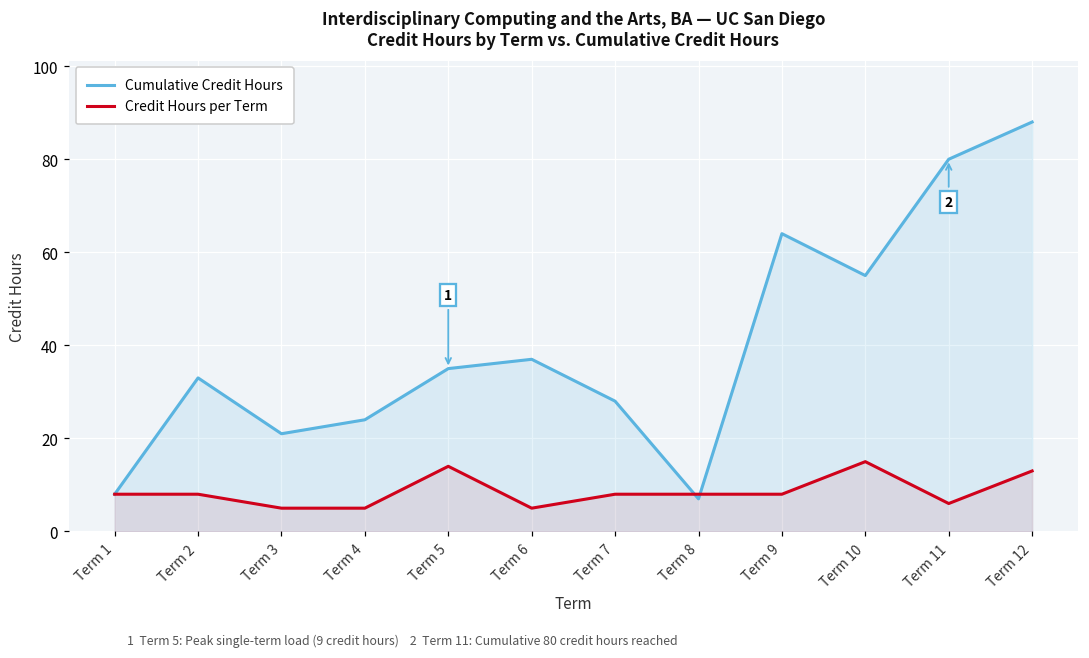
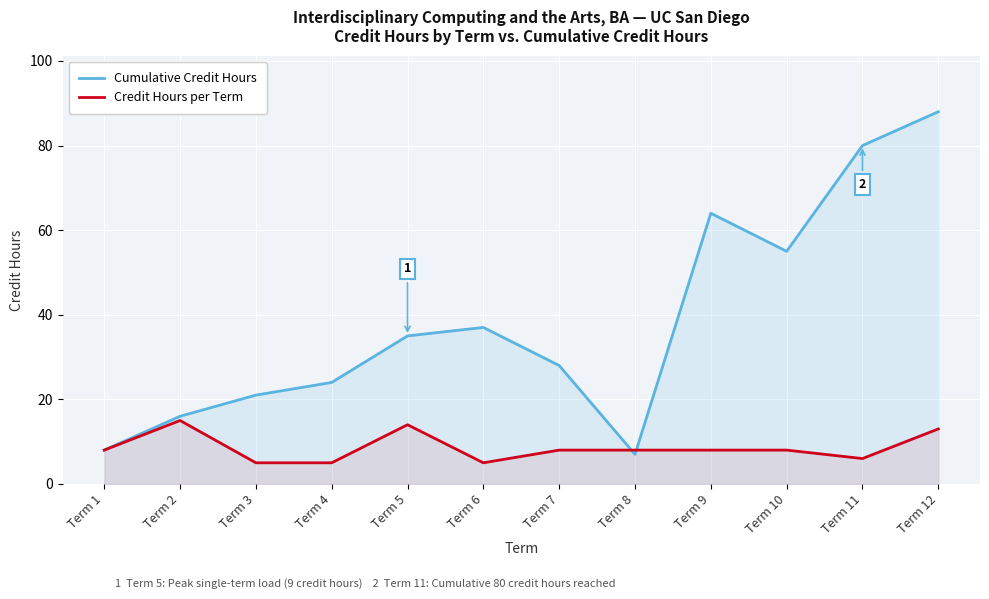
Cumulative Credit Hours, Term 2: 33 -> 16
Credit Hours per Term, Term 2: 8 -> 15
Credit Hours per Term, Term 10: 15 -> 8
